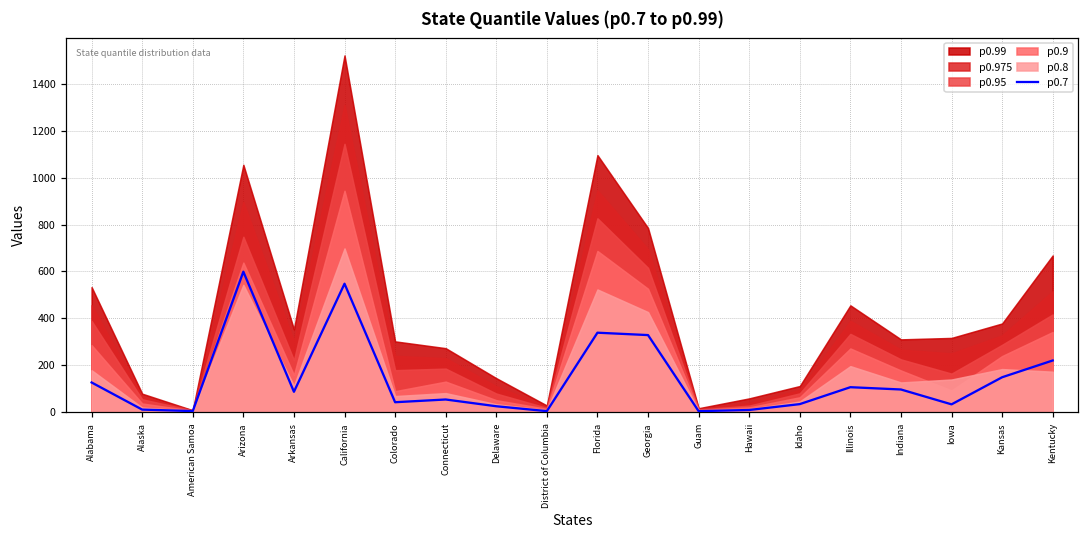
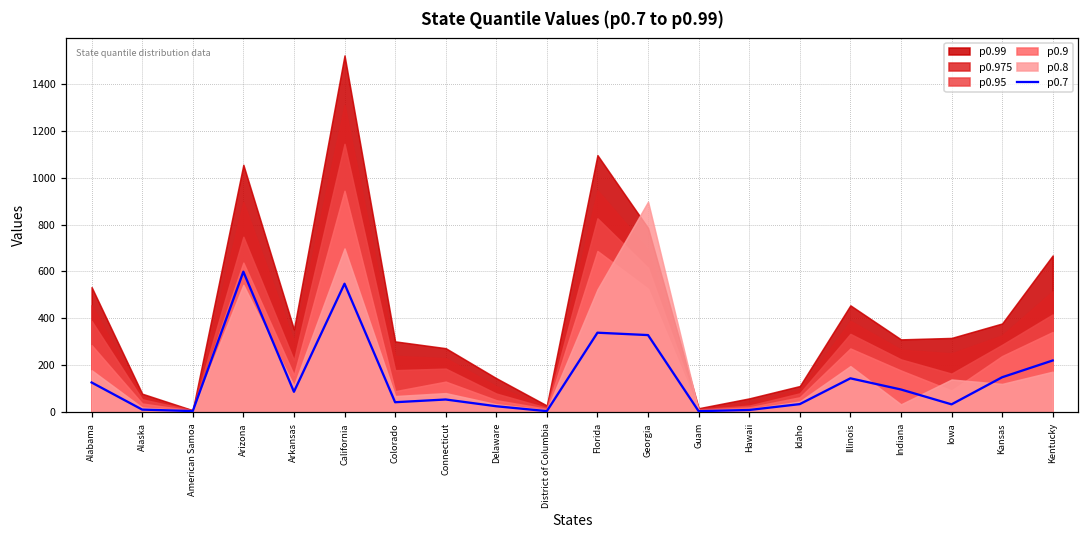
p0.8, Georgia: 430 -> 900
p0.7, Illinois: 110 -> 140
p0.8, Indiana: 130 -> 30
p0.8, Kansas: 180 -> 120
